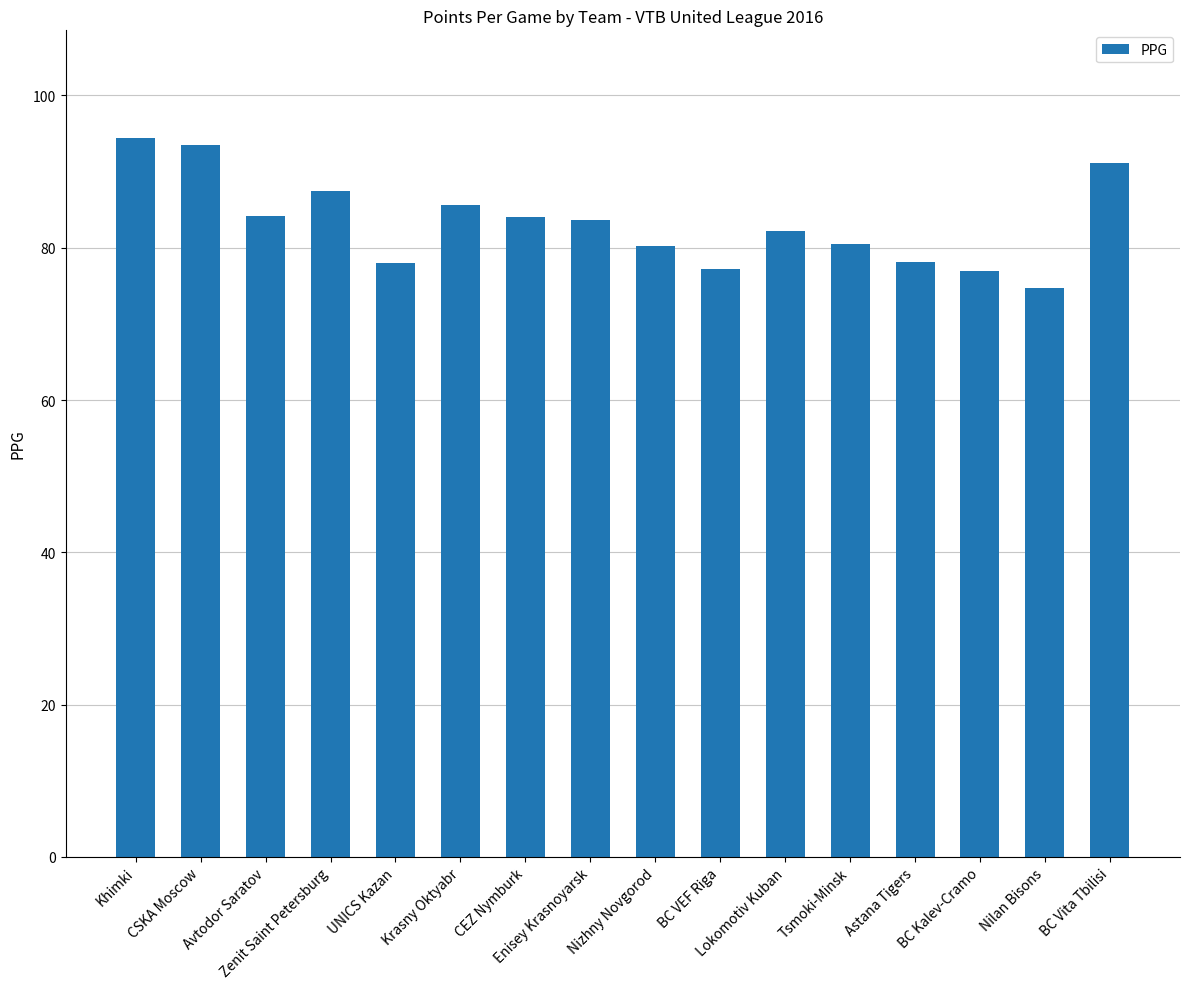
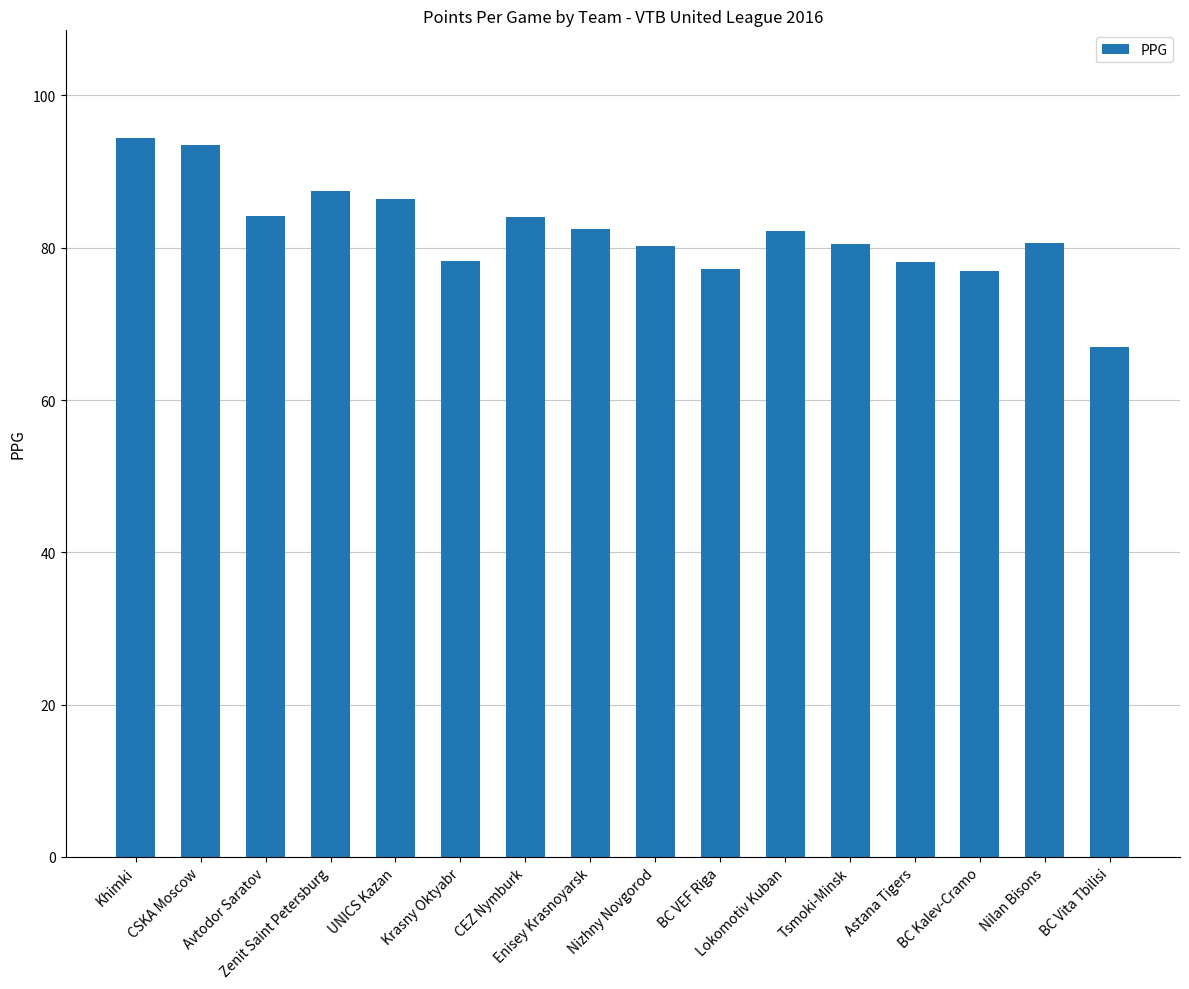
UNICS Kazan: 78 -> 86
Krasny Oktyabr: 86 -> 78
Enisey Krasnoyarsk: 84 -> 82
Nilan Bisons: 75 -> 81
BC Vita Tbilisi: 91 -> 67
